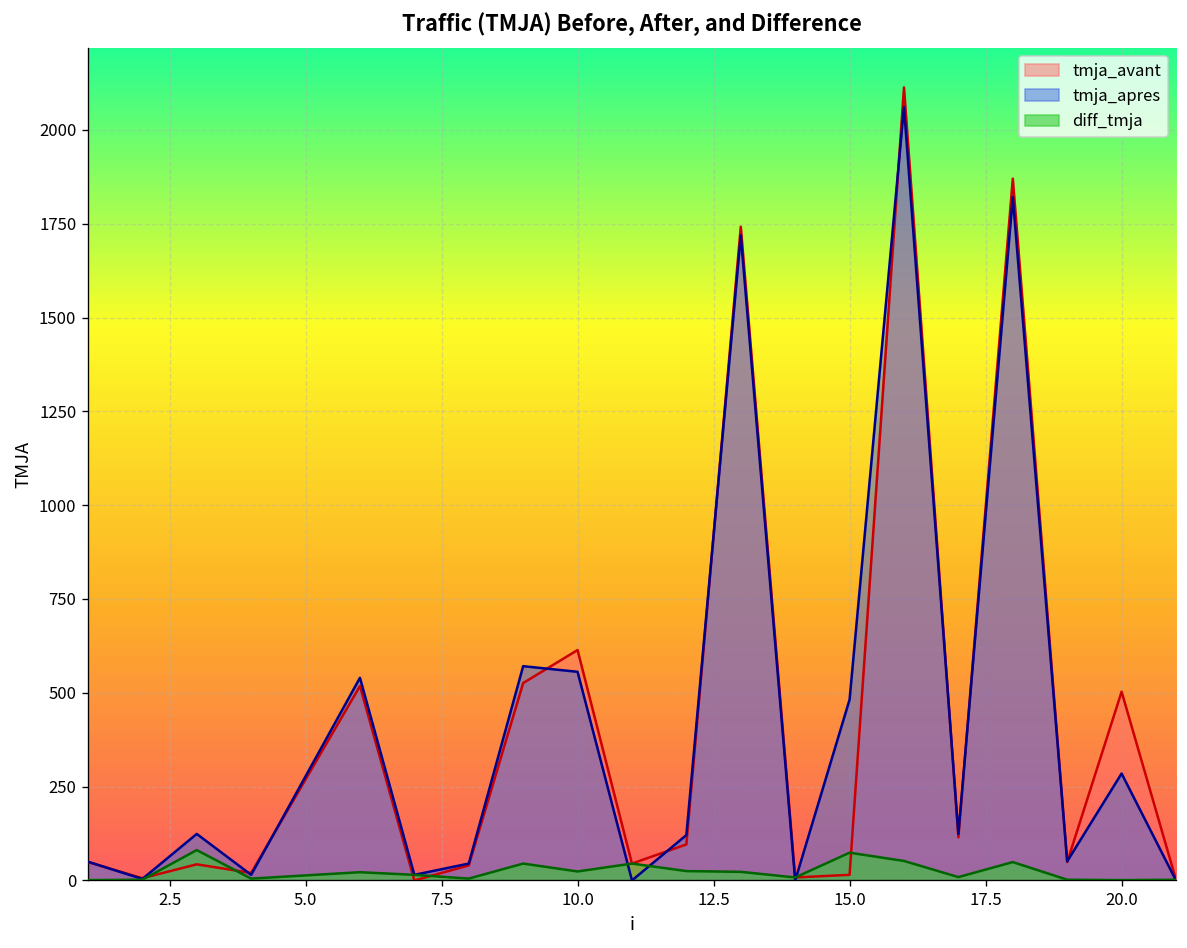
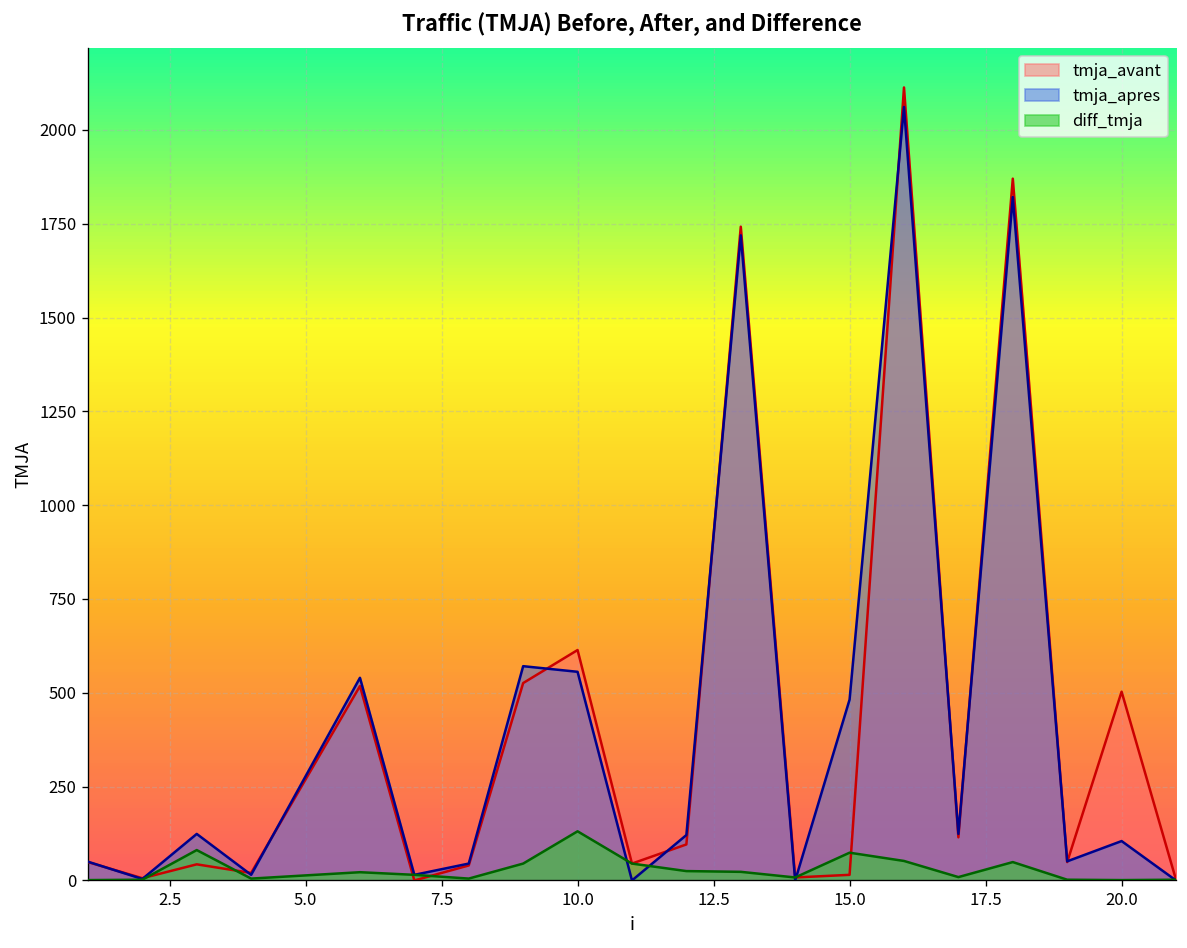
diff_tmja, 10.0: 20 -> 130
tmja_apres, 20.0: 290 -> 110
